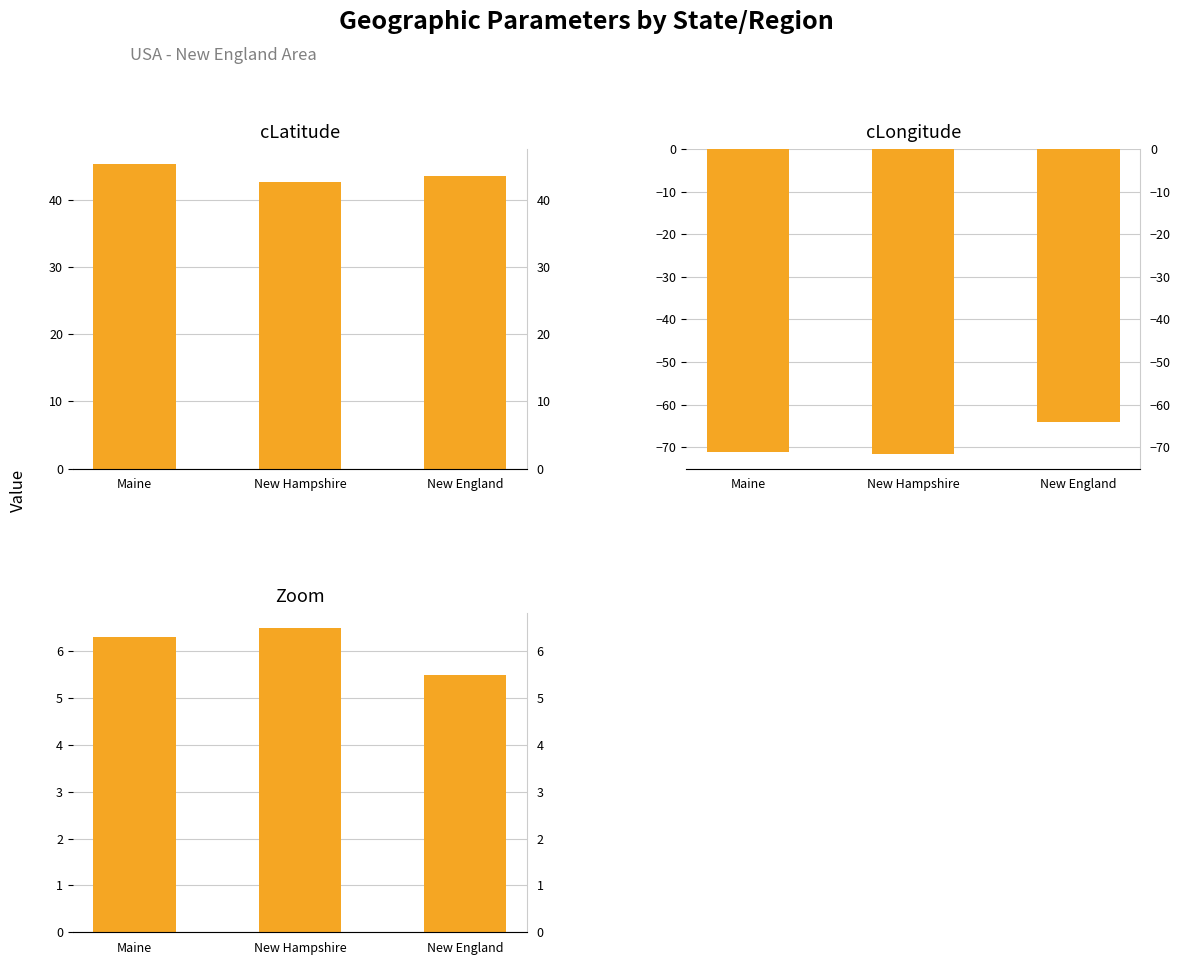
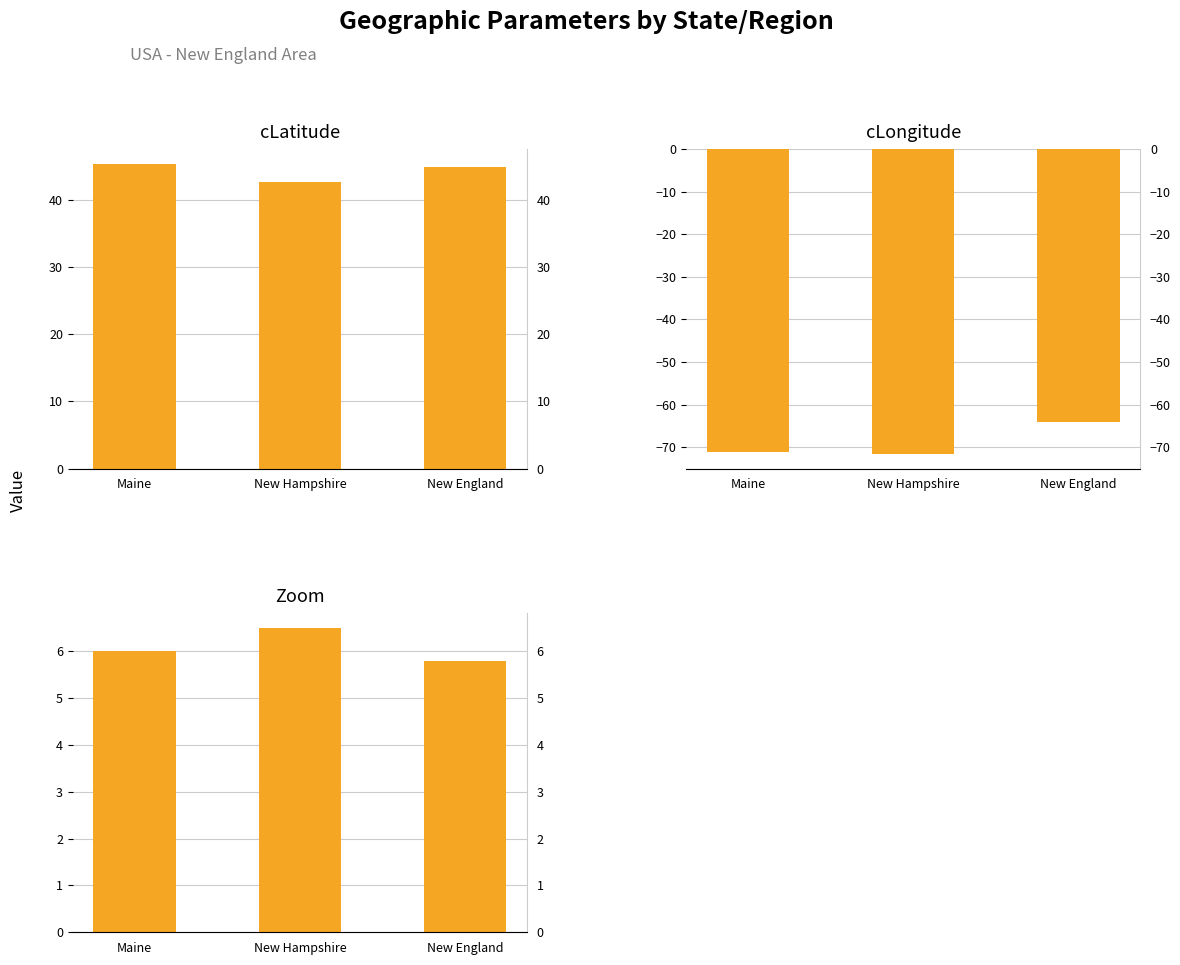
cLatitude, New England: 44 -> 45
Zoom, Maine: 6.3 -> 6.0
Zoom, New England: 5.5 -> 5.8
